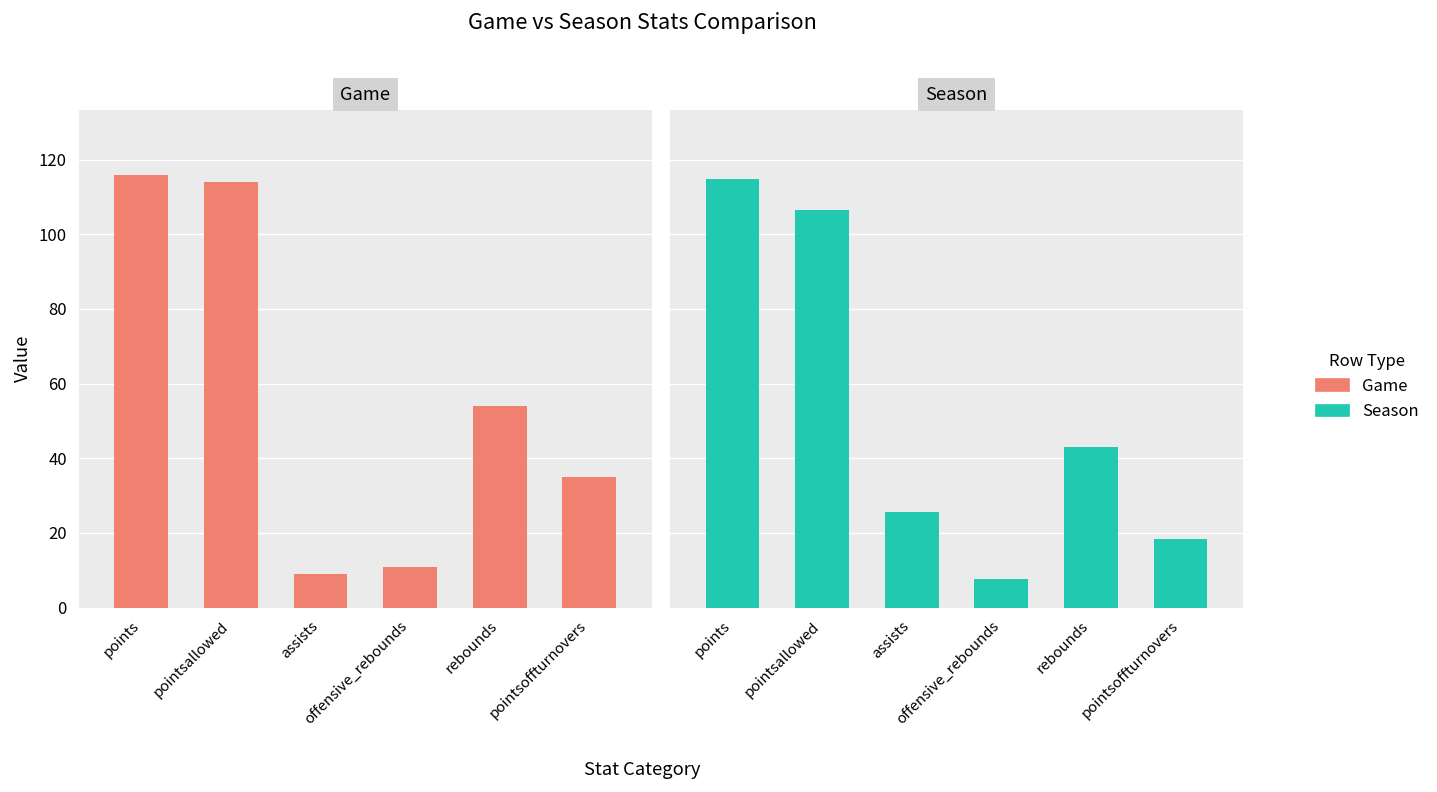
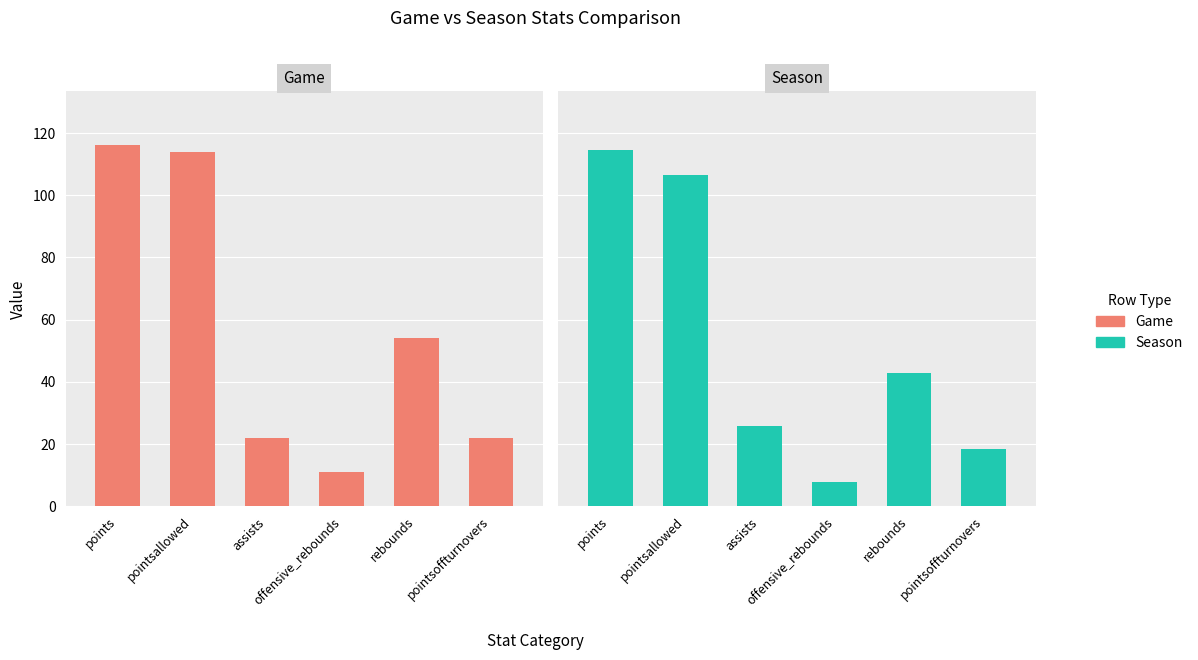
Game, assists: 9 -> 22
Game, pointsoffturnovers: 35 -> 22
